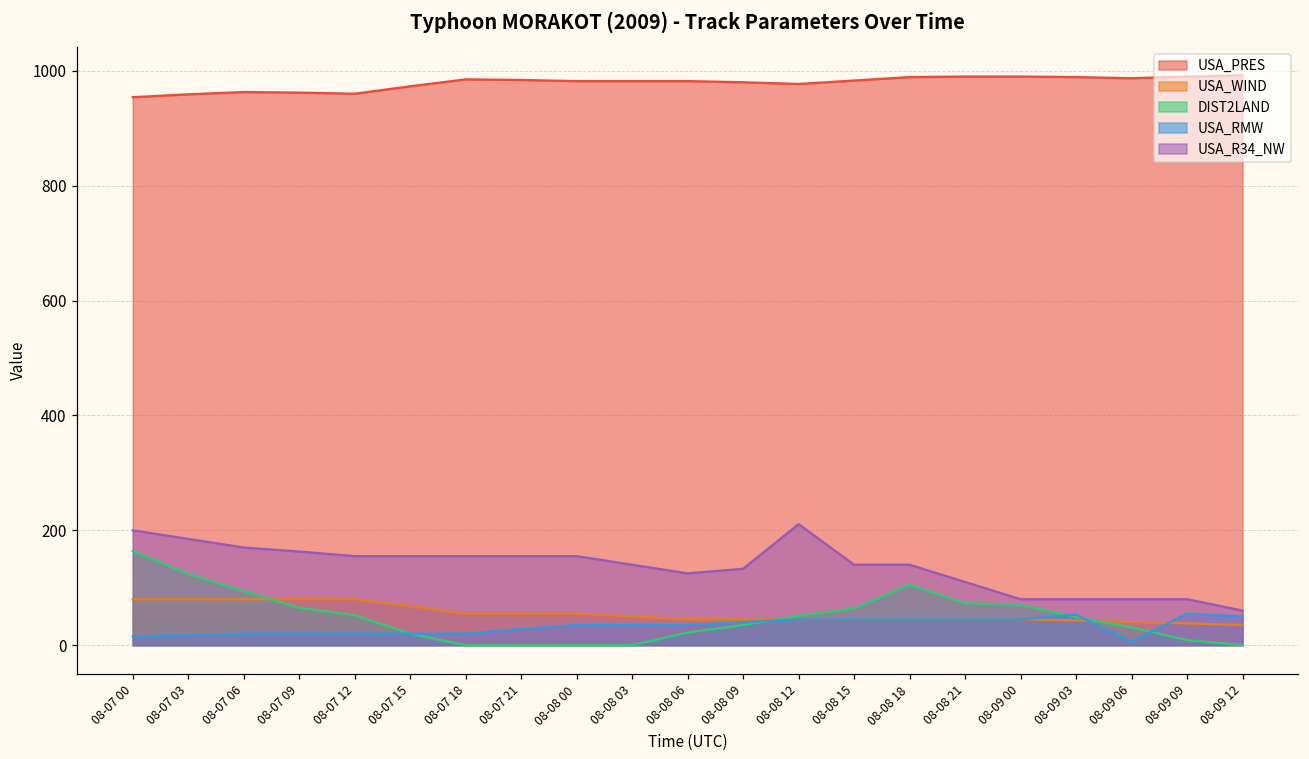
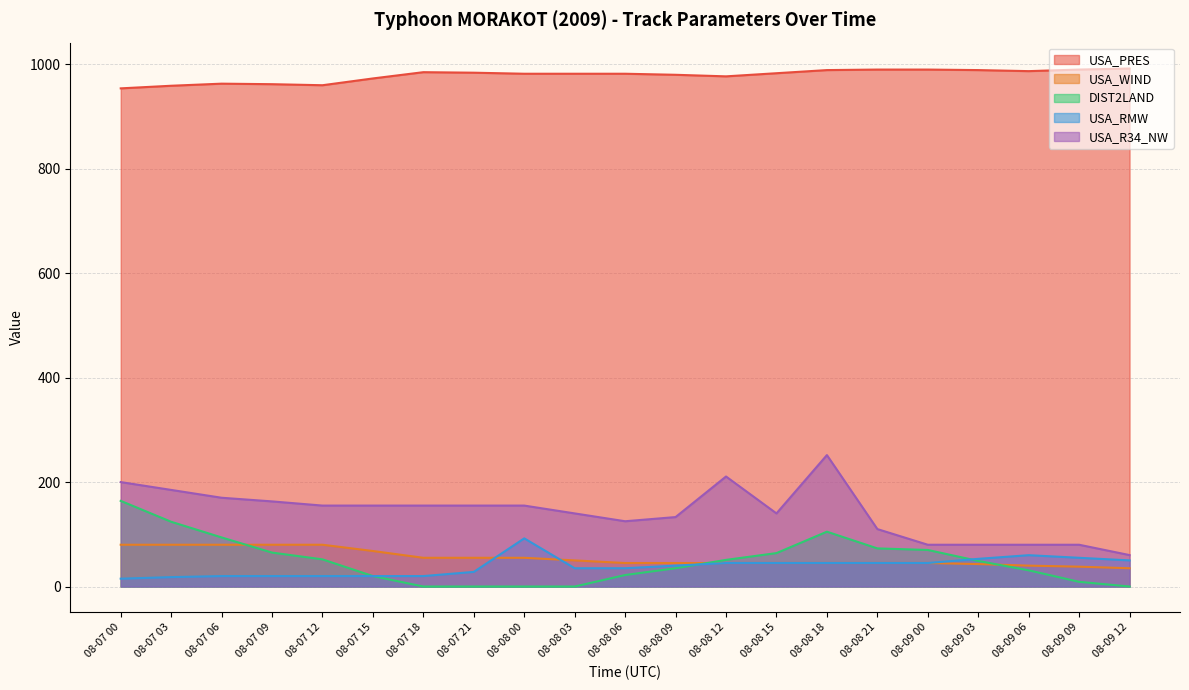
USA_RMW, 08-08 00: 40 -> 90
USA_R34_NW, 08-08 18: 140 -> 250
USA_RMW, 08-09 06: 10 -> 60
